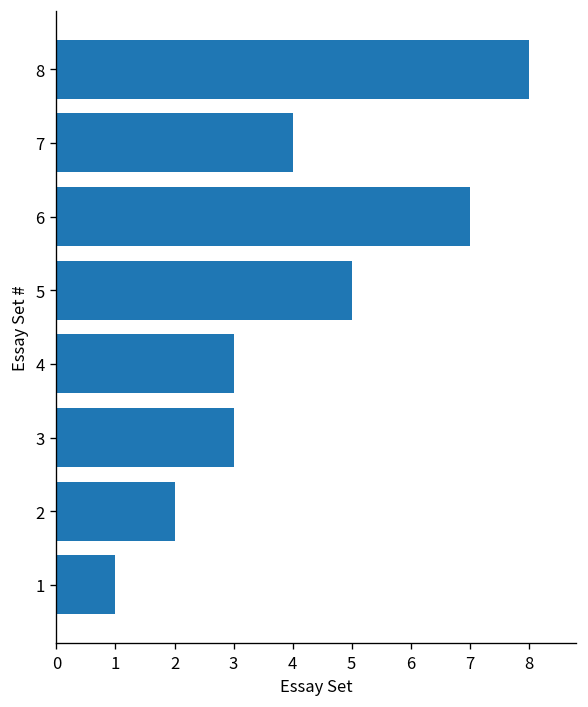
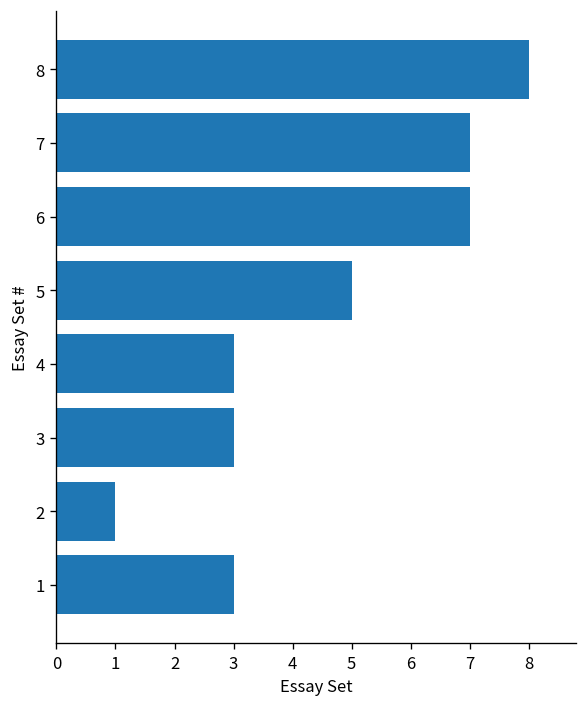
7: 4 -> 7
2: 2 -> 1
1: 1 -> 3
